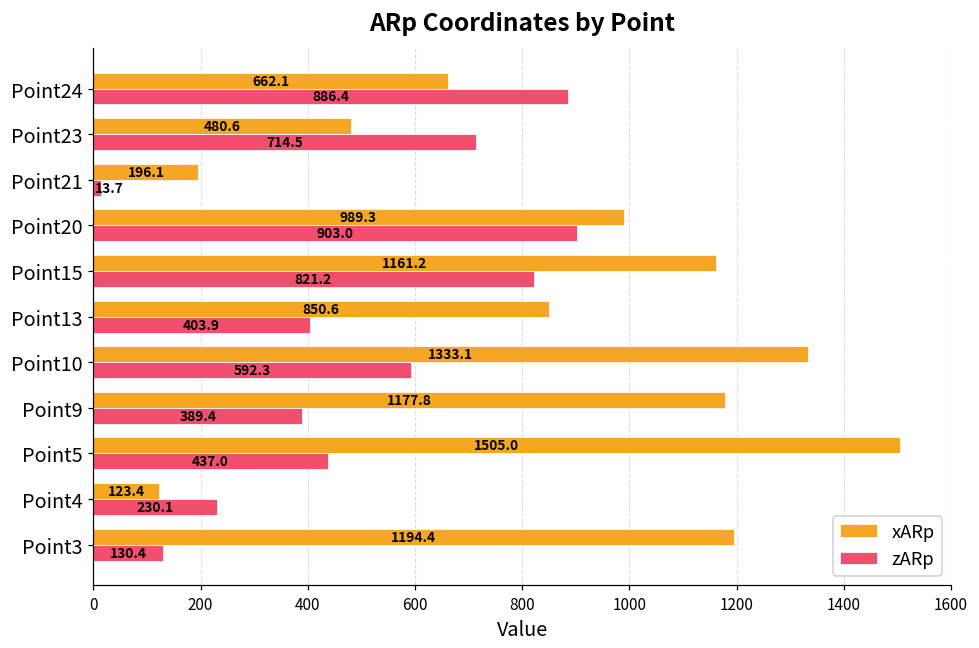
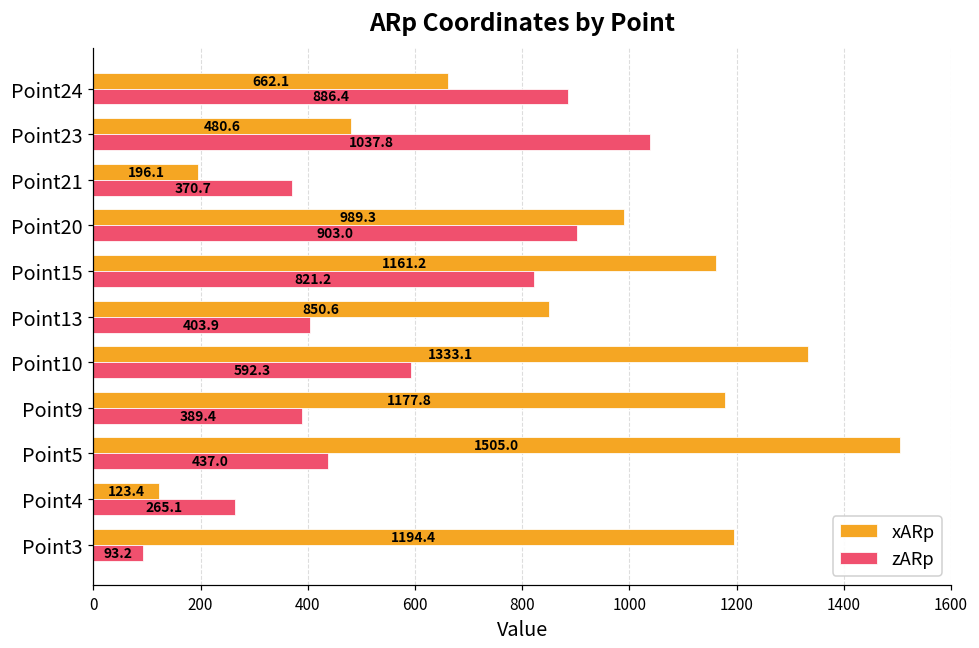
zARp, Point23: 714.5 -> 1037.8
zARp, Point21: 13.7 -> 370.7
zARp, Point4: 230.1 -> 265.1
zARp, Point3: 130.4 -> 93.2
